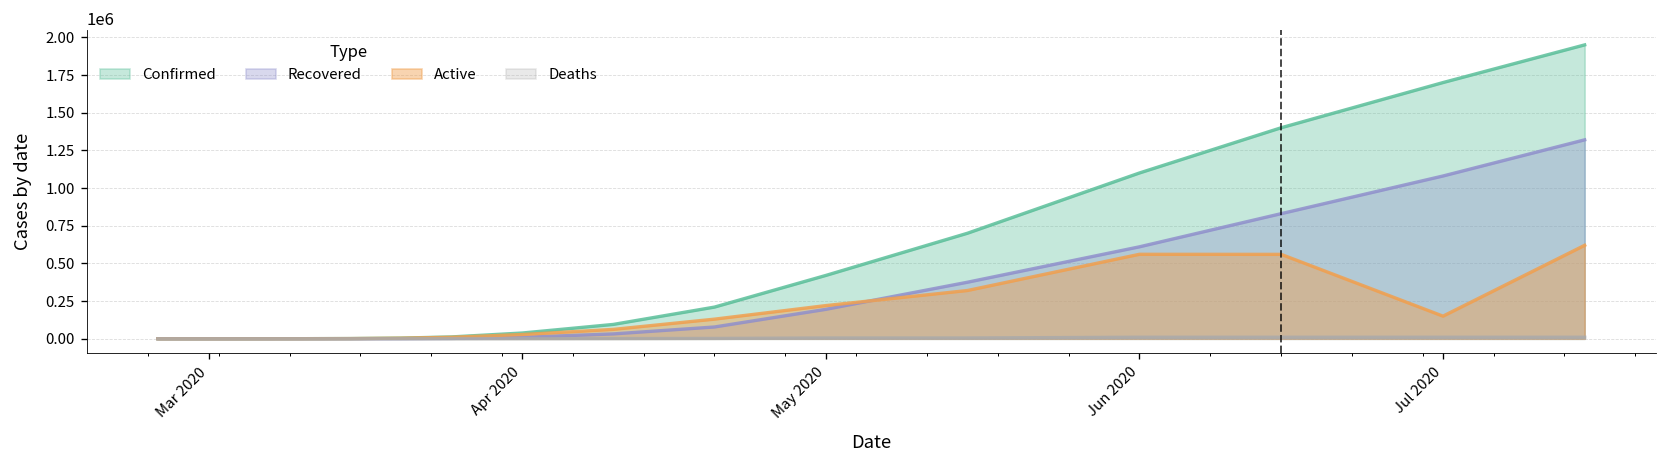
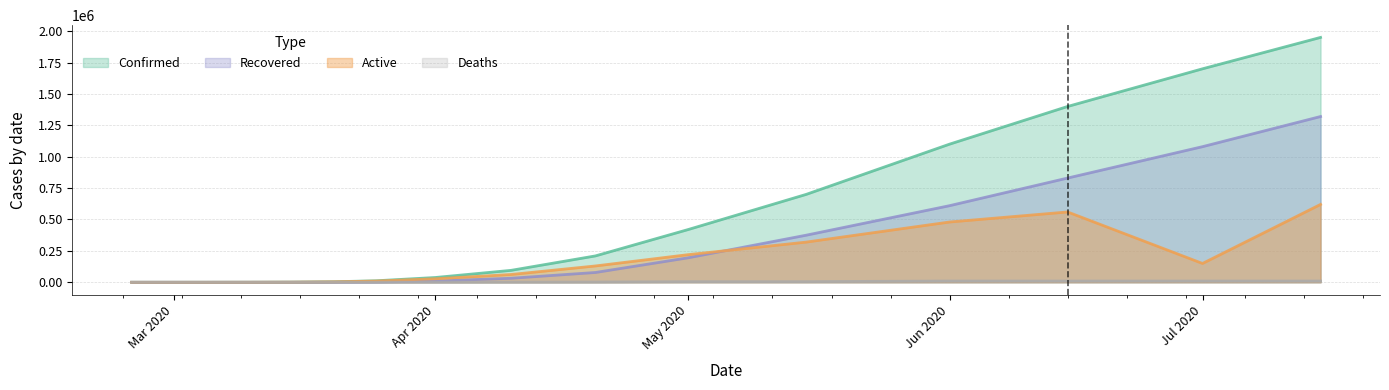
Active, Jun 2020: 560000 -> 480000
